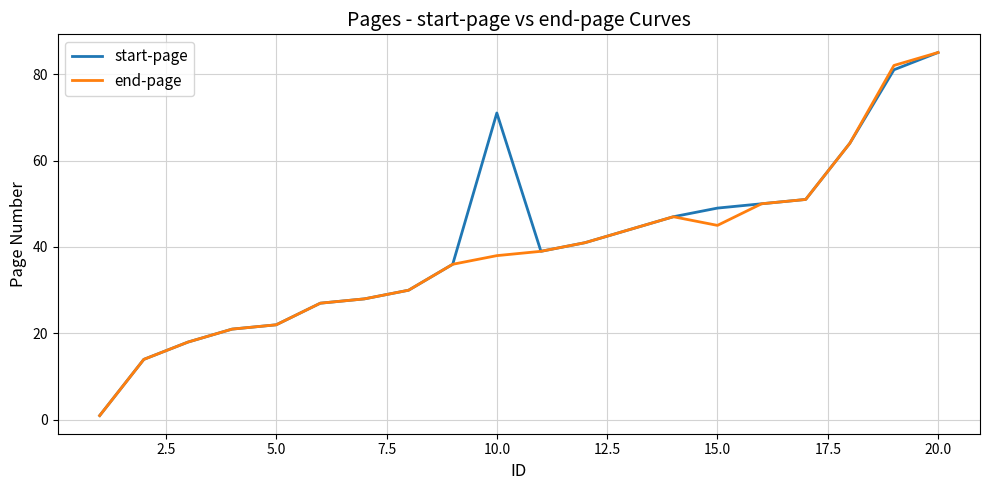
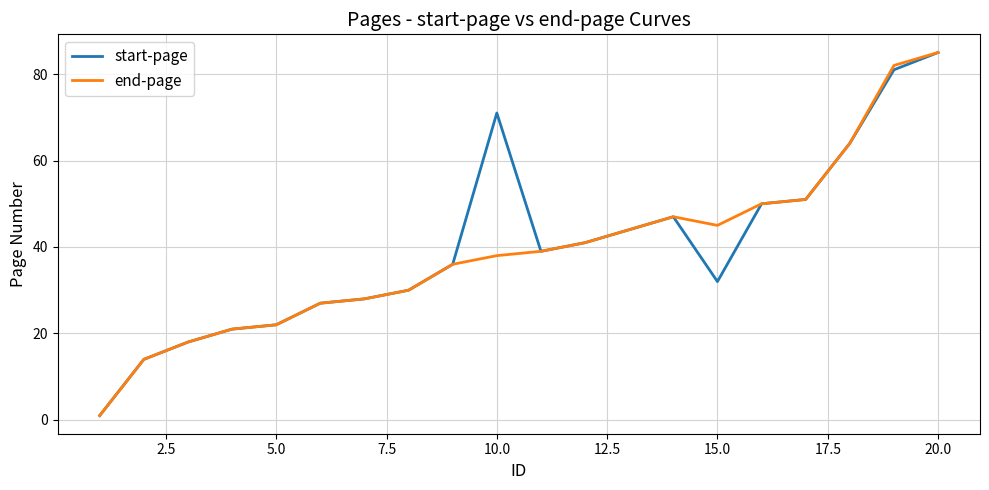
start-page, 15.0: 49 -> 32
